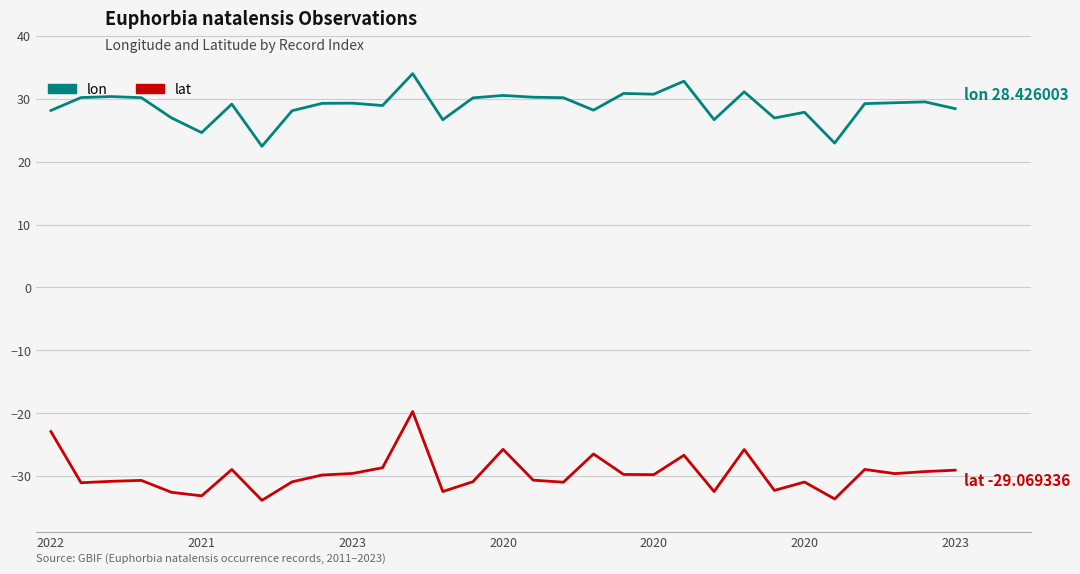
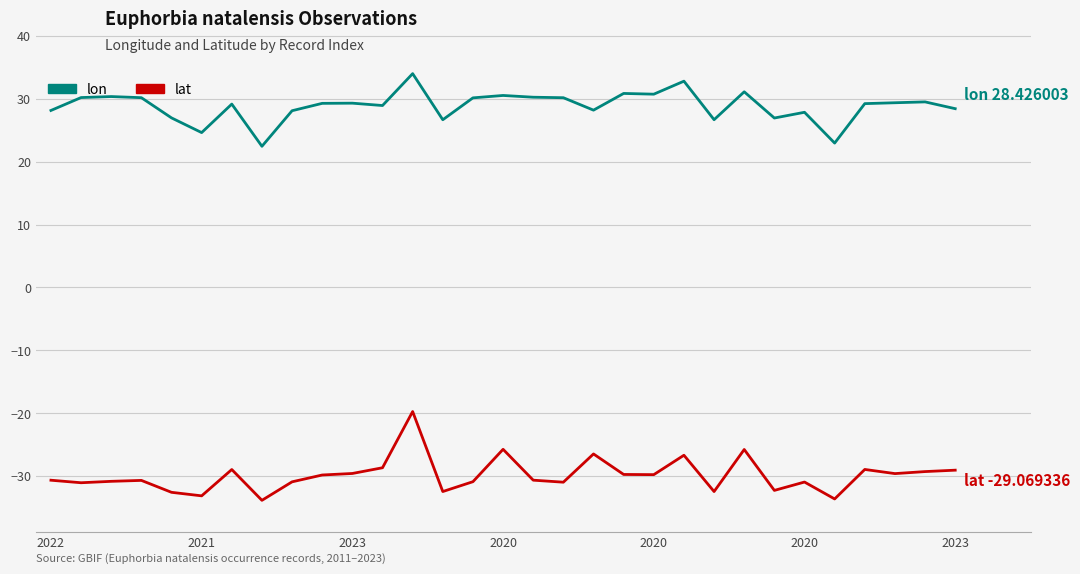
lat, 2022: -23 -> -31
